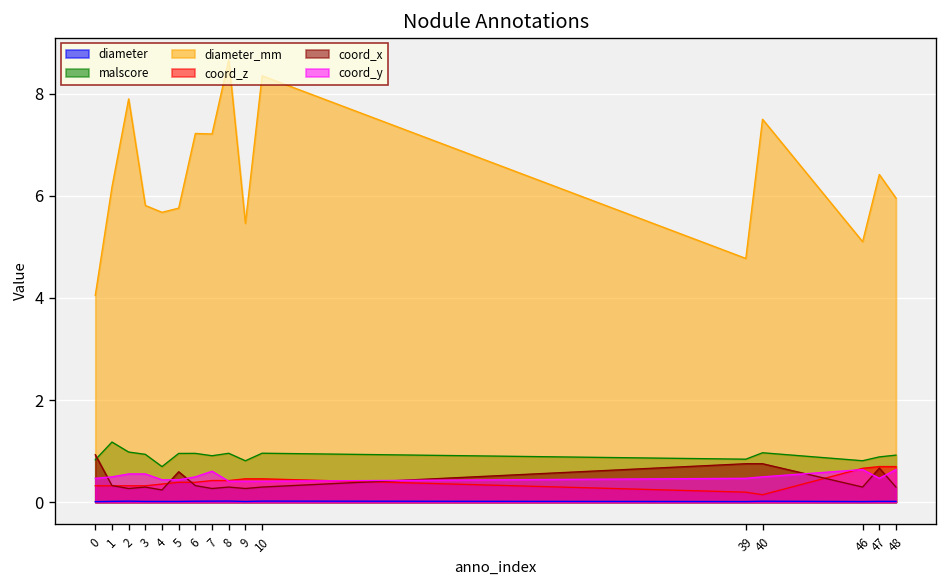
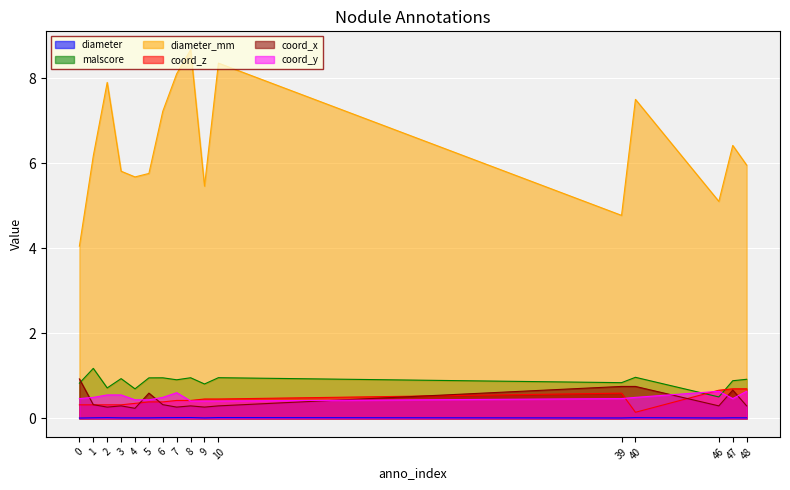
malscore, 2: 1.0 -> 0.7
diameter_mm, 7: 7.2 -> 8.1
coord_z, 39: 0.2 -> 0.6
malscore, 46: 0.8 -> 0.5
